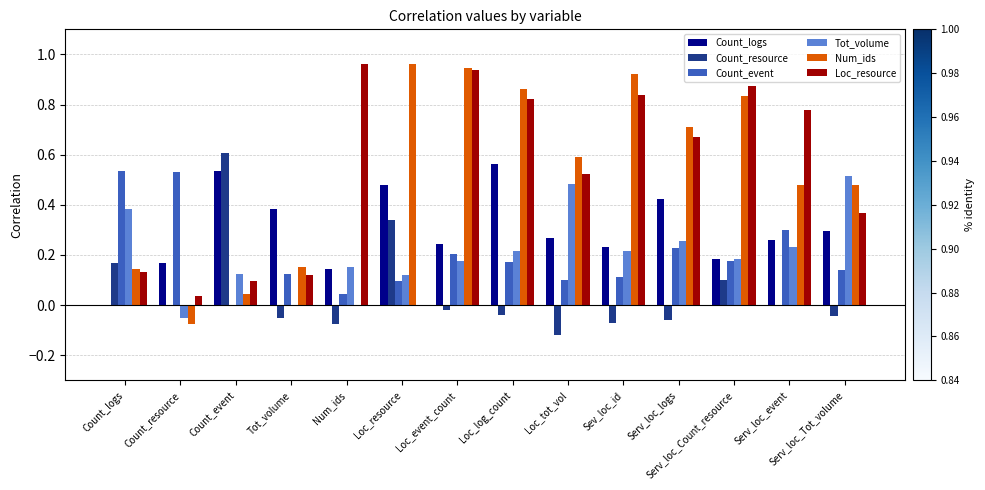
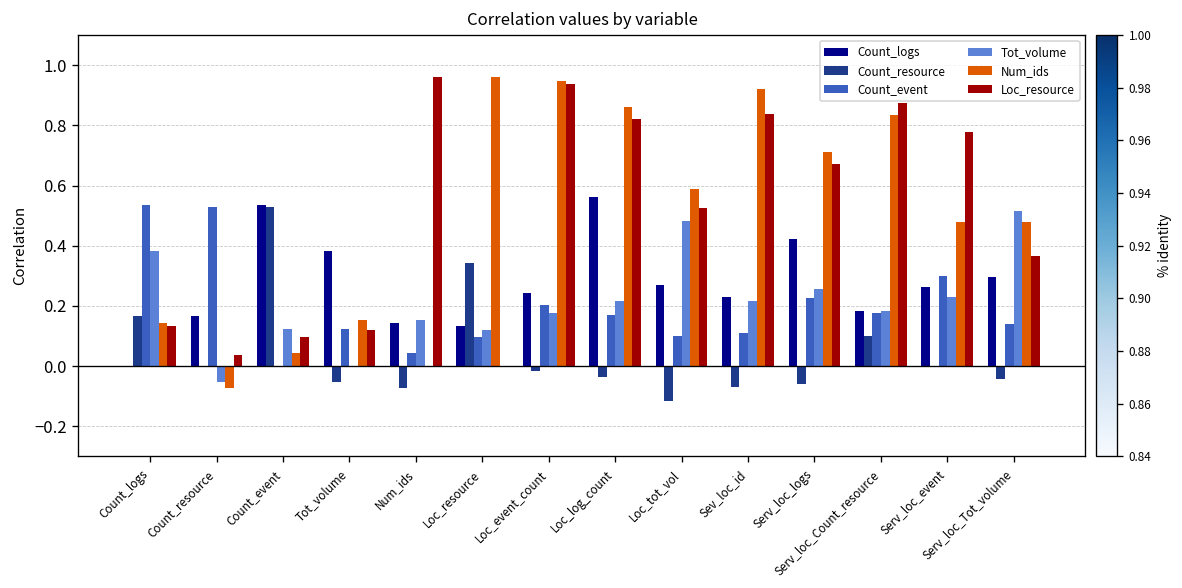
Count_resource, Count_event: 0.60 -> 0.53
Count_logs, Loc_resource: 0.48 -> 0.13
